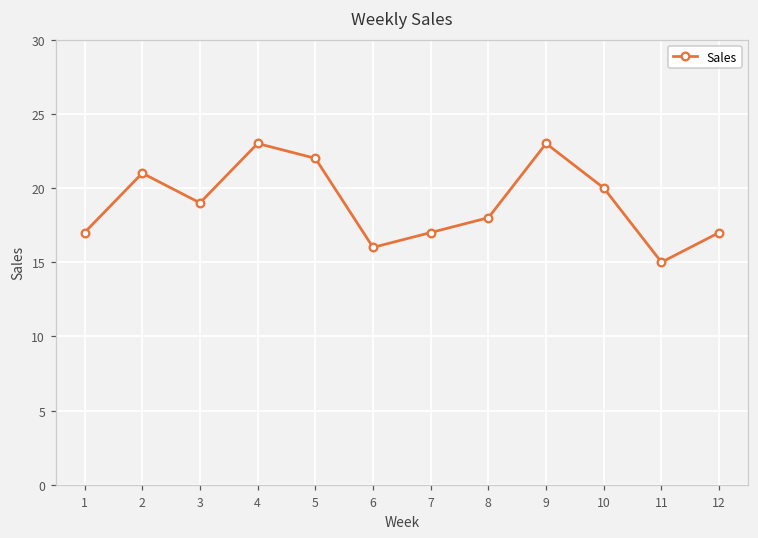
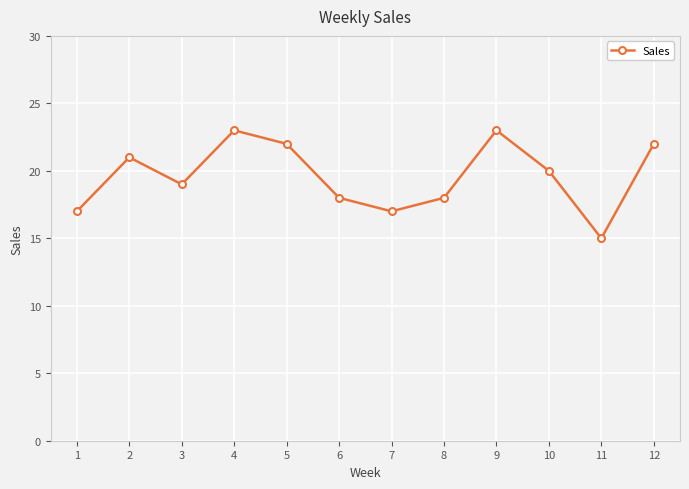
6: 16 -> 18
12: 17 -> 22
